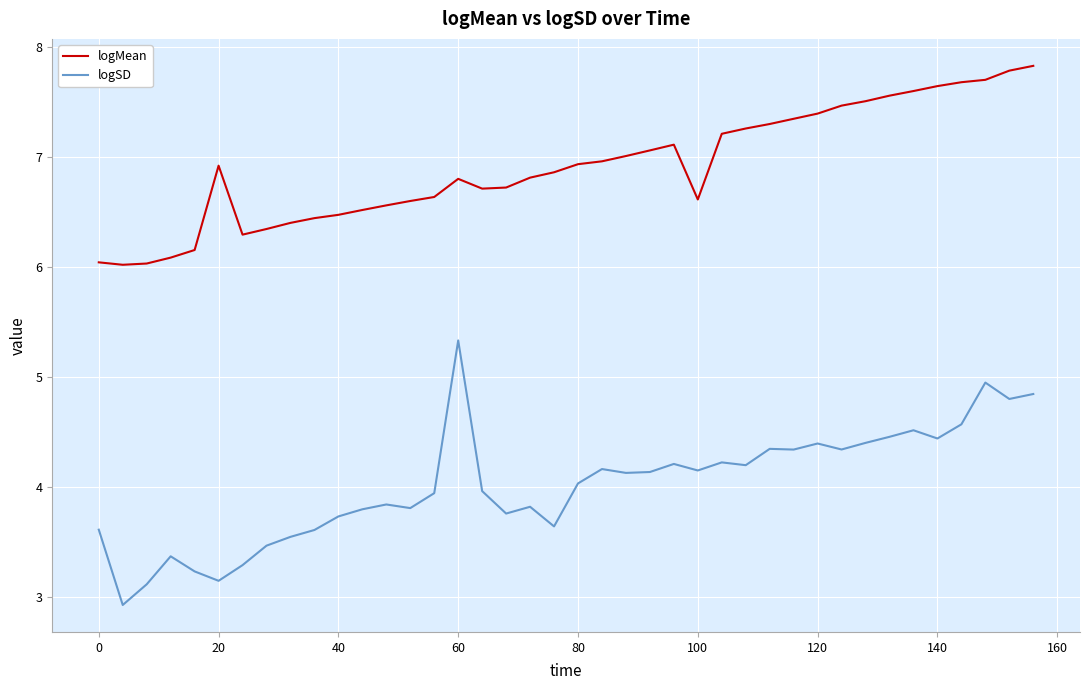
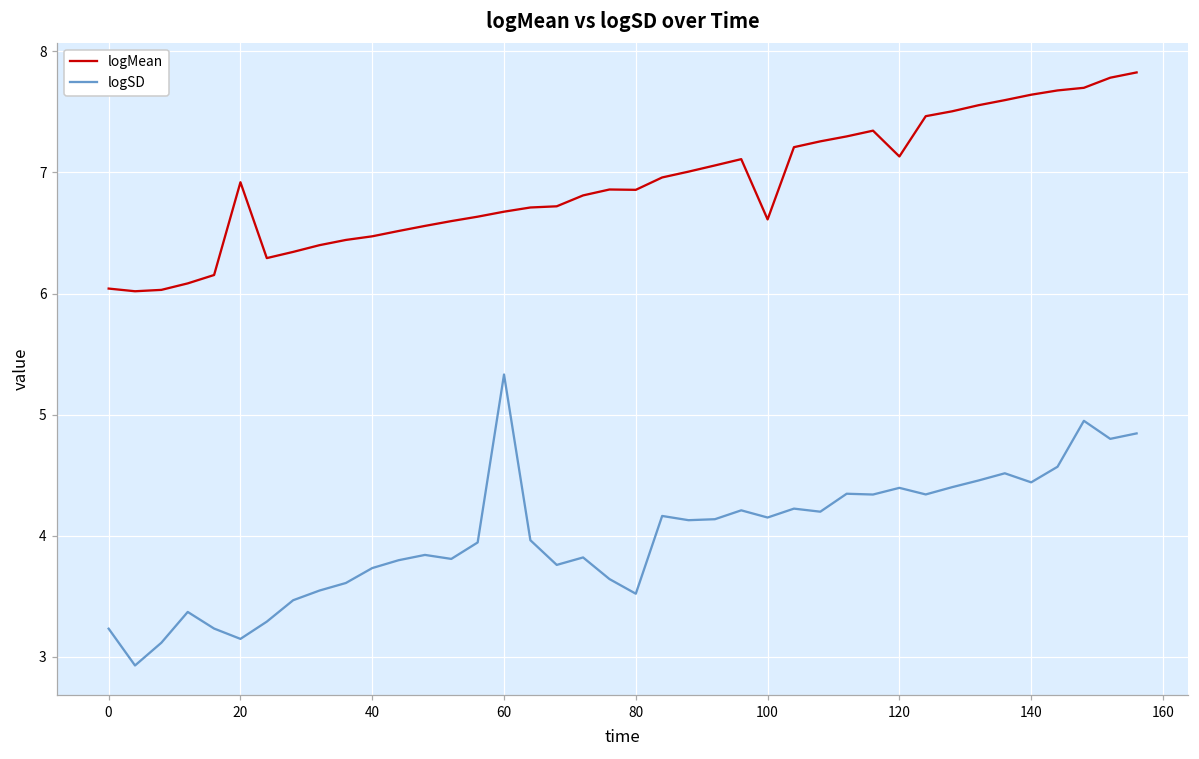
logSD, 0: 3.61 -> 3.23
logMean, 60: 6.80 -> 6.68
logMean, 80: 6.93 -> 6.86
logSD, 80: 4.03 -> 3.52
logMean, 120: 7.39 -> 7.13
